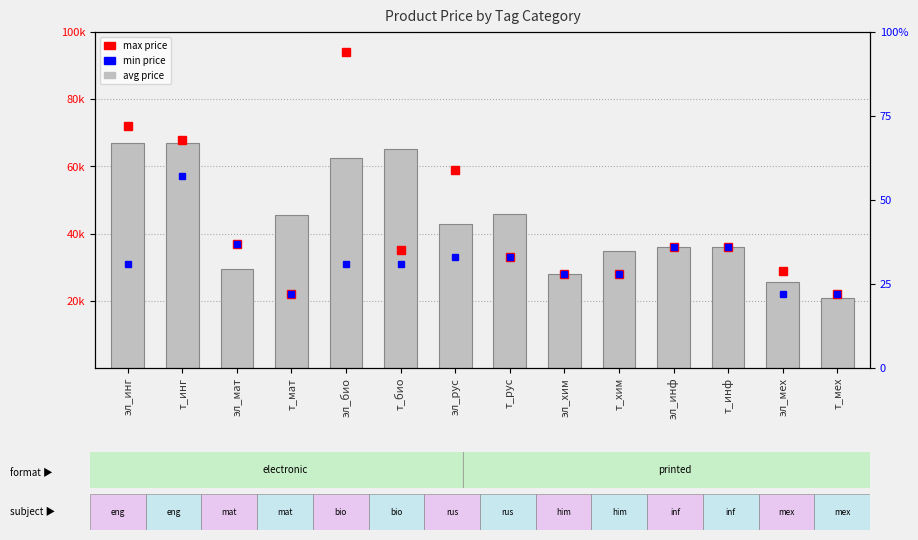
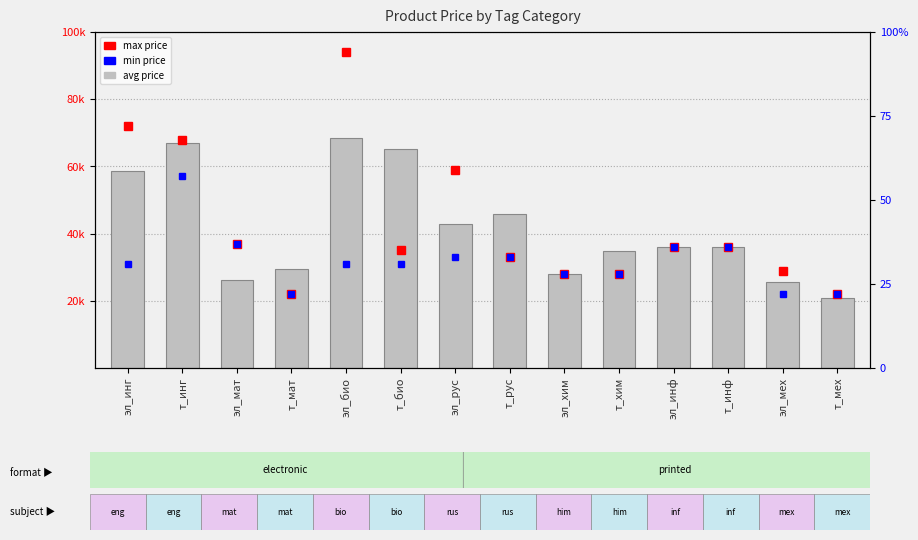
avg price, эл_инг: 67000 -> 59000
avg price, эл_мат: 30000 -> 26000
avg price, т_мат: 46000 -> 30000
avg price, эл_био: 63000 -> 69000
